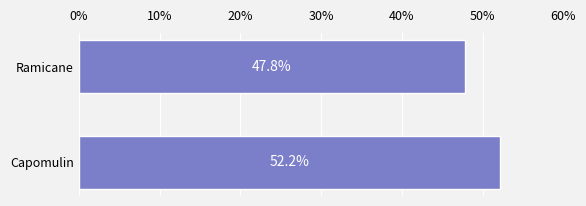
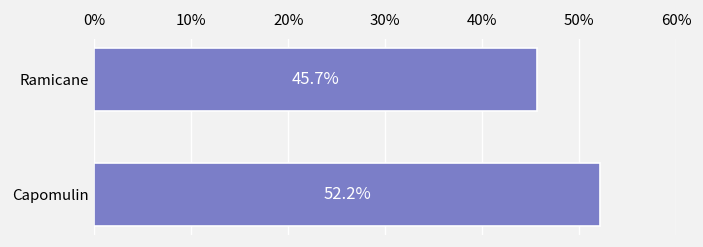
Ramicane: 47.8% -> 45.7%
